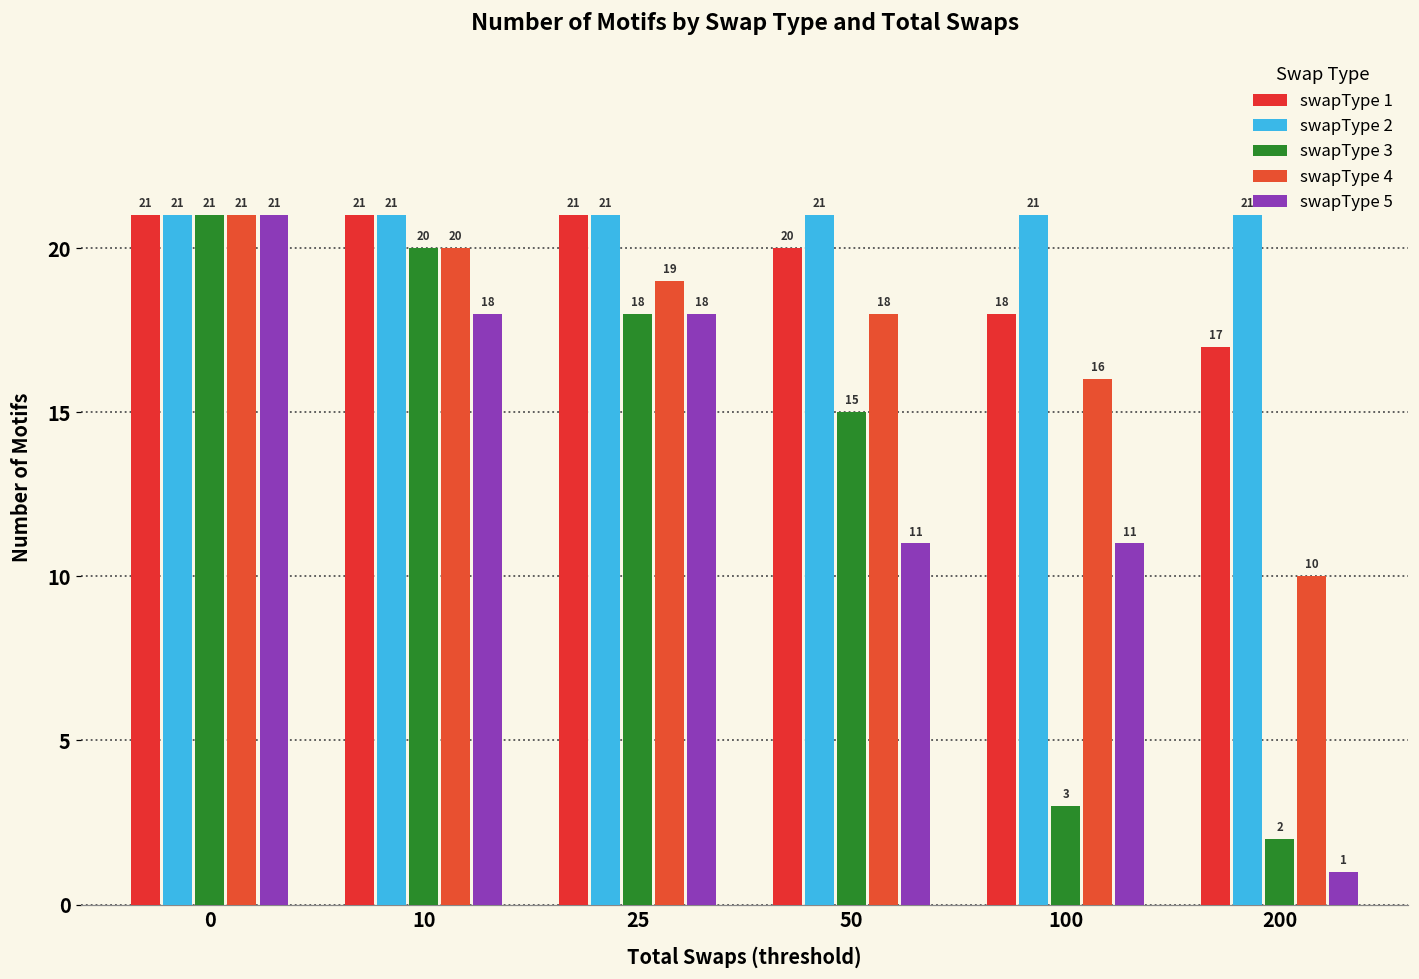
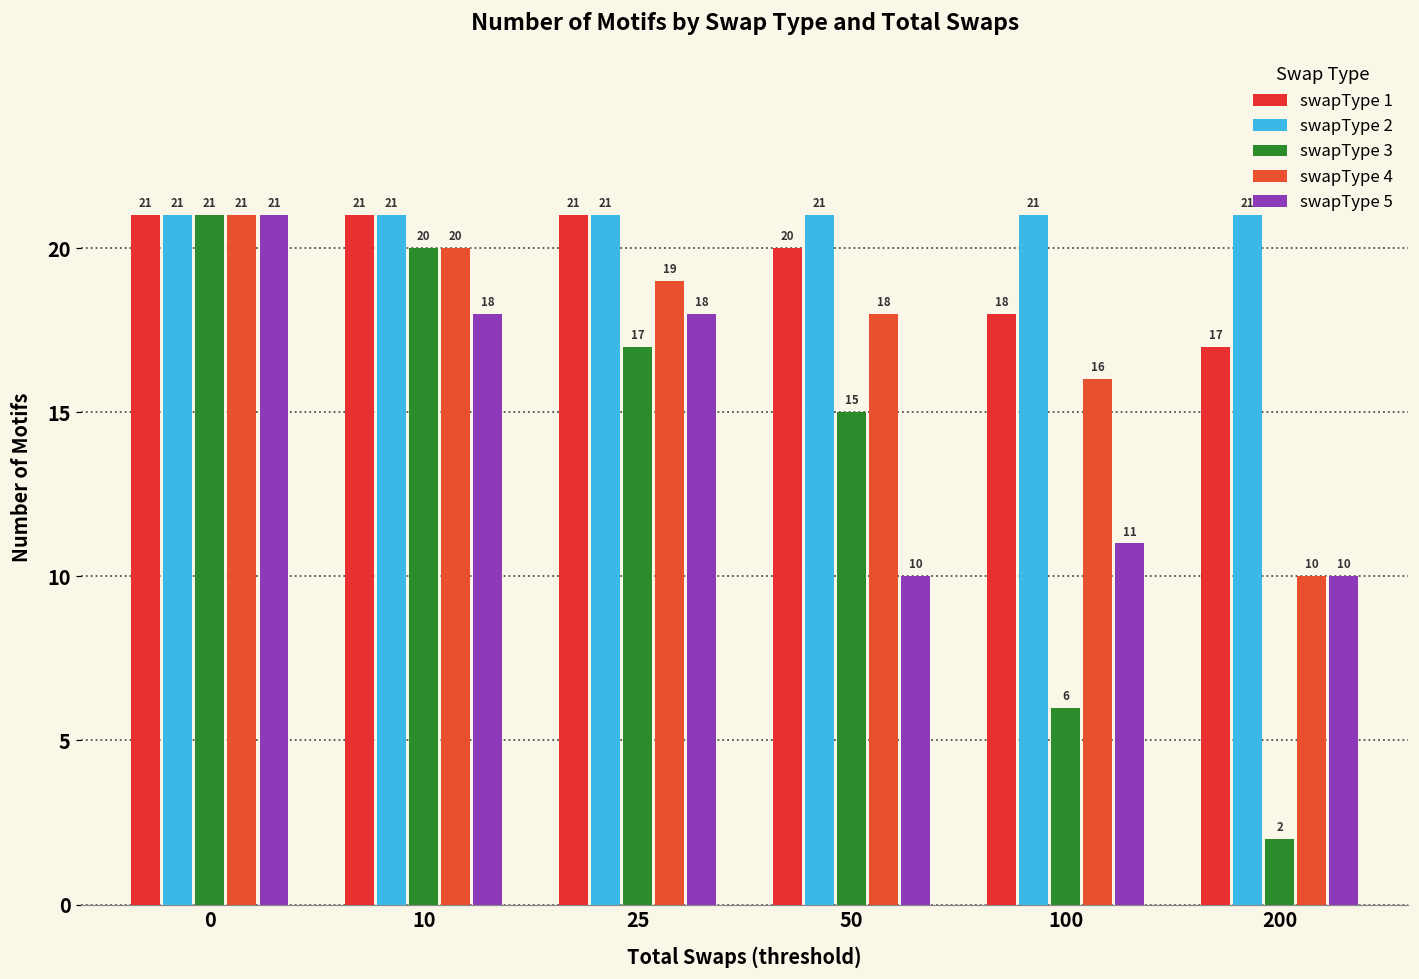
swapType 3, 25: 18 -> 17
swapType 5, 50: 11 -> 10
swapType 3, 100: 3 -> 6
swapType 5, 200: 1 -> 10
